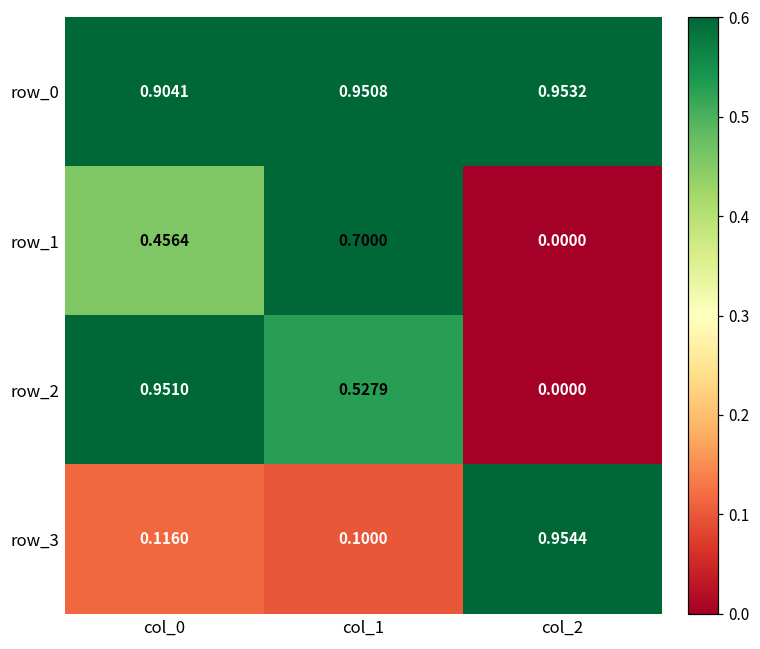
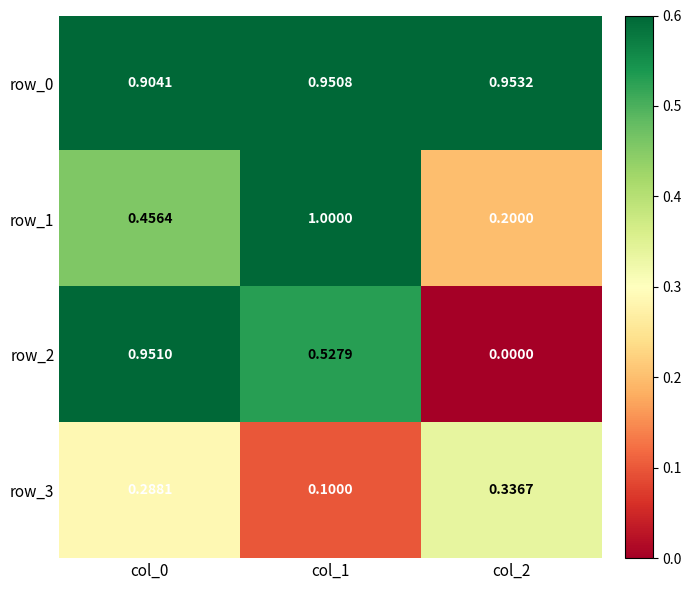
row_1, col_1: 0.7000 -> 1.0000
row_1, col_2: 0.0000 -> 0.2000
row_3, col_0: 0.1160 -> 0.2881
row_3, col_2: 0.9544 -> 0.3367
